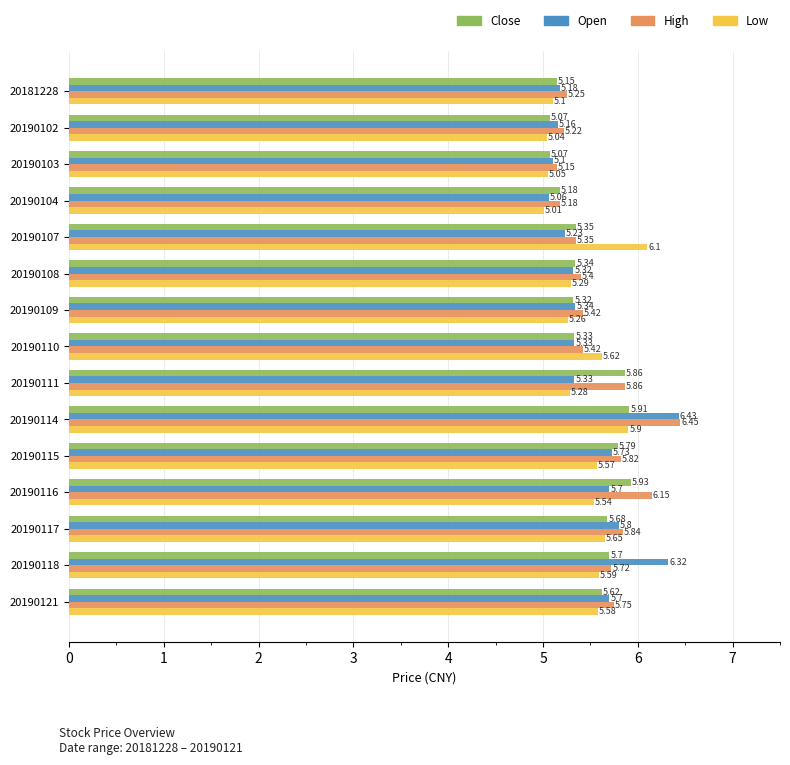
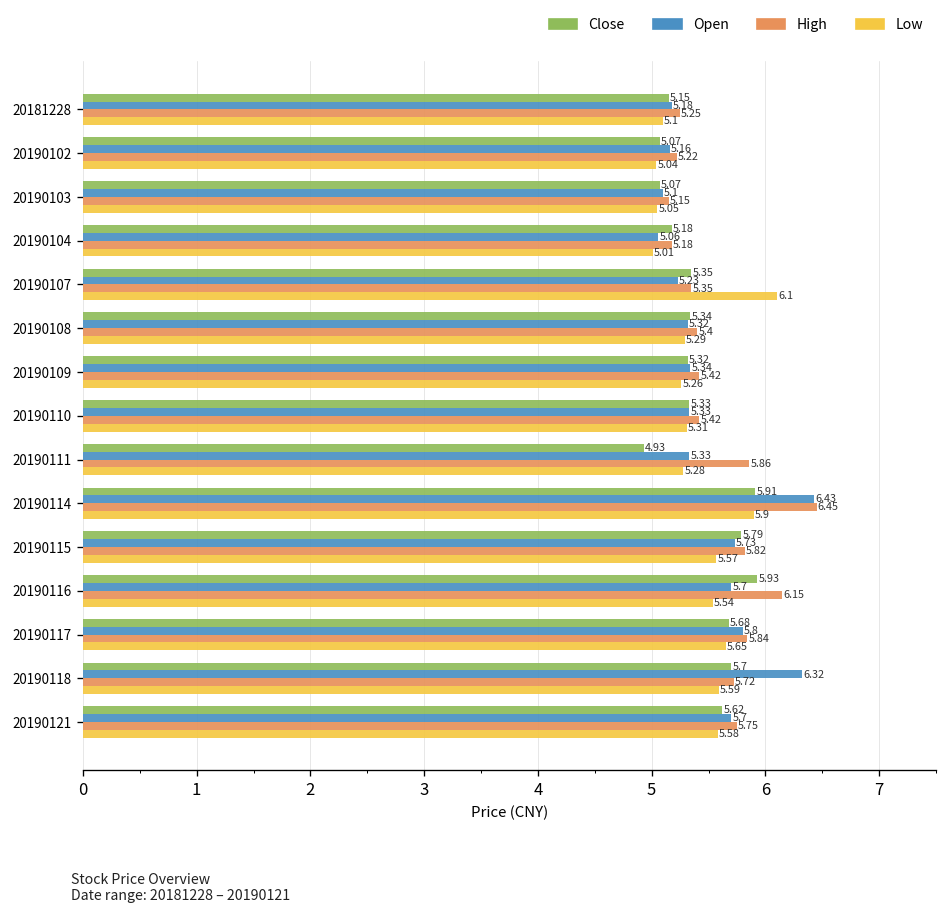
Low, 20190110: 5.62 -> 5.31
Close, 20190111: 5.86 -> 4.93
